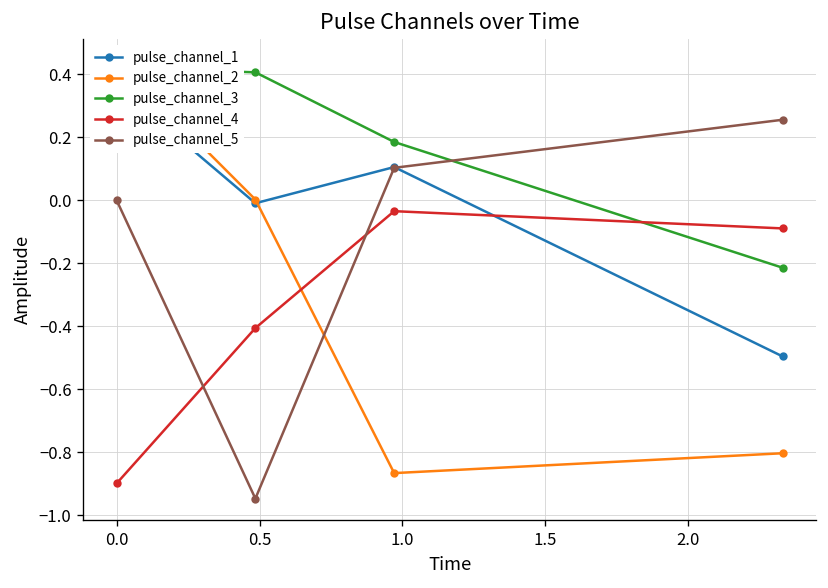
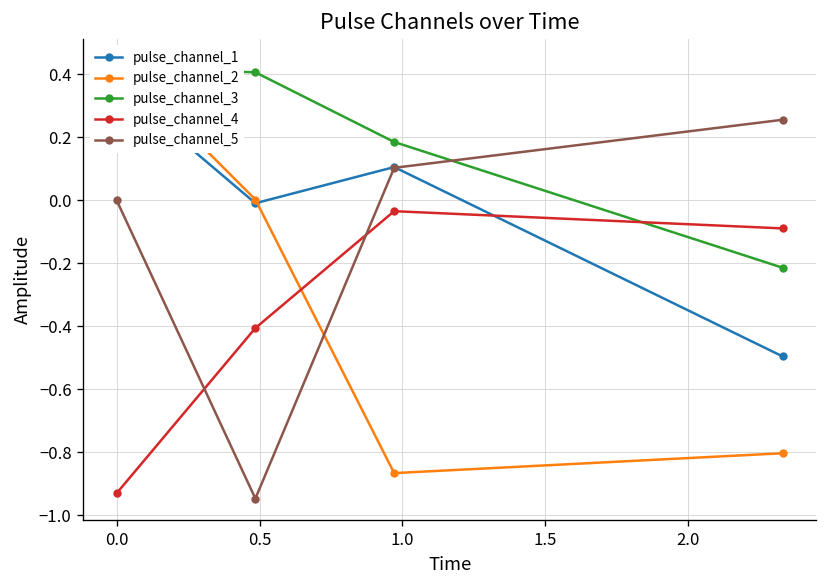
pulse_channel_4, 0.0: -0.90 -> -0.93
